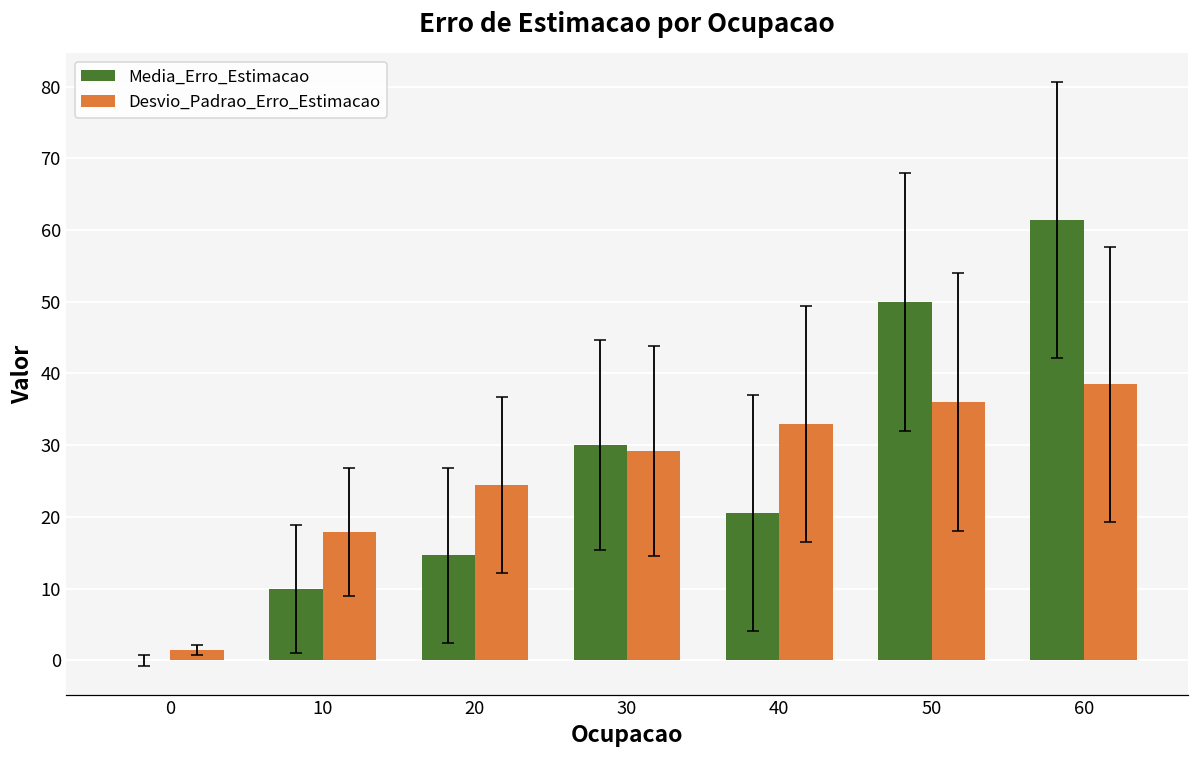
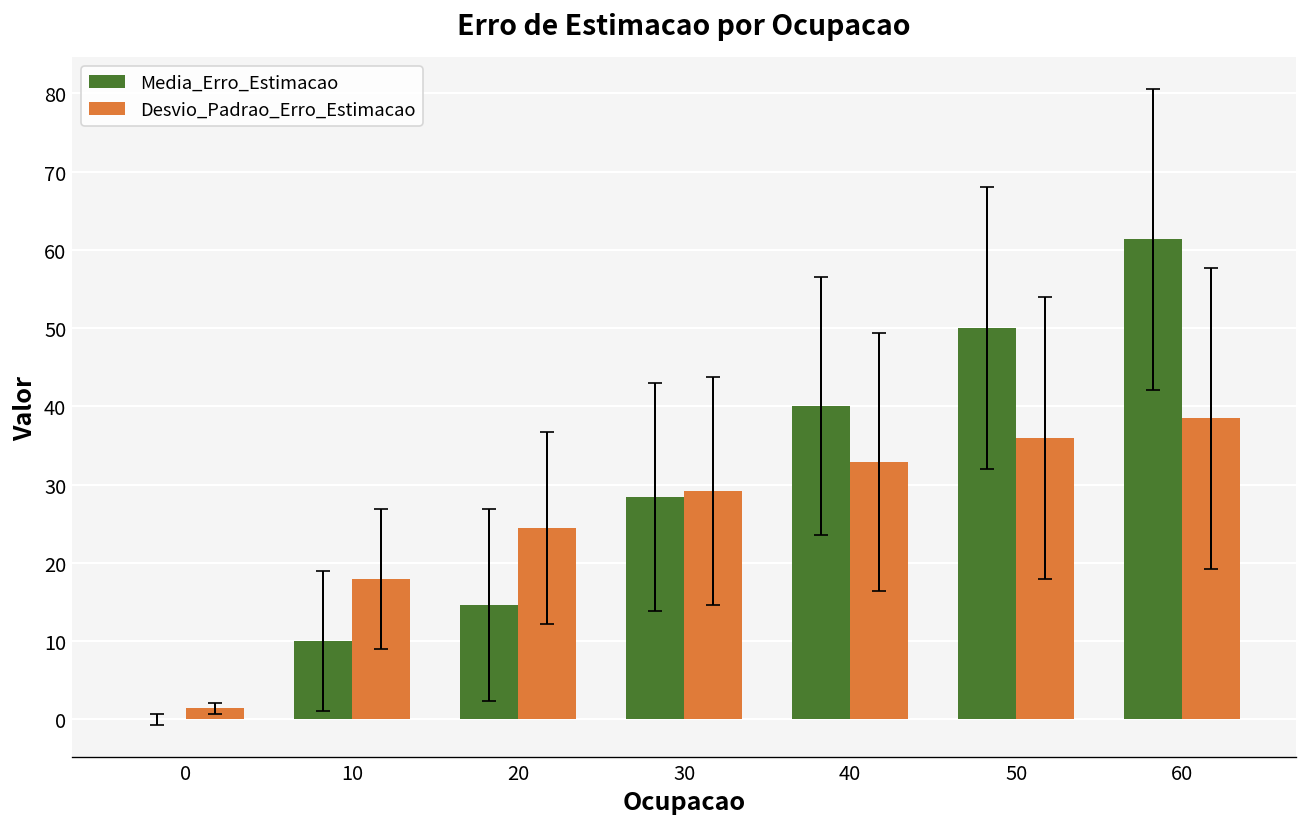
Media_Erro_Estimacao, 30: 30 -> 28
Media_Erro_Estimacao, 40: 21 -> 40
